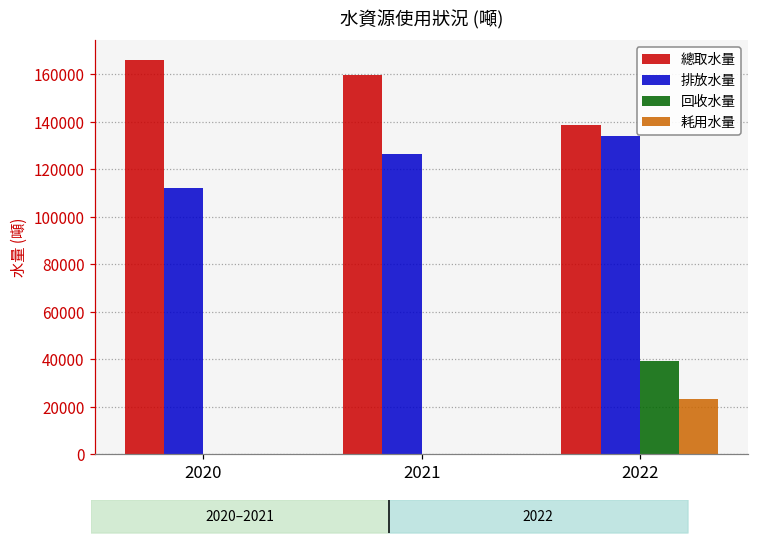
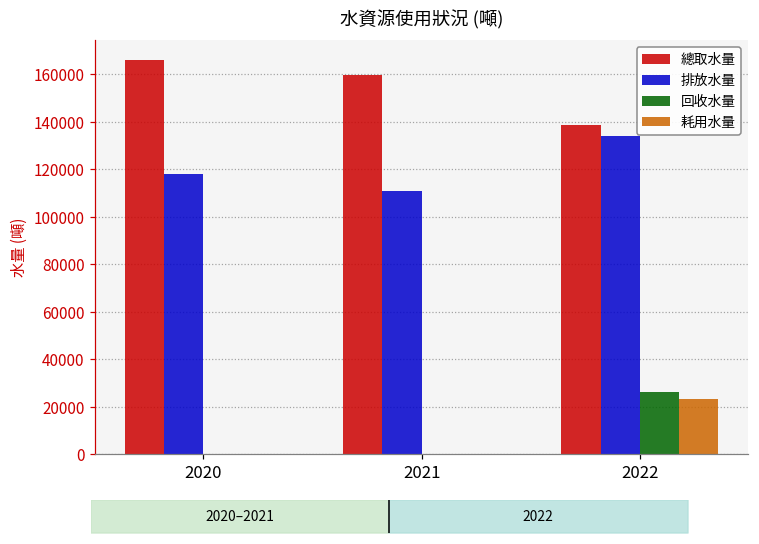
排放水量, 2020: 112000 -> 118000
排放水量, 2021: 126000 -> 111000
回收水量, 2022: 39000 -> 26000
